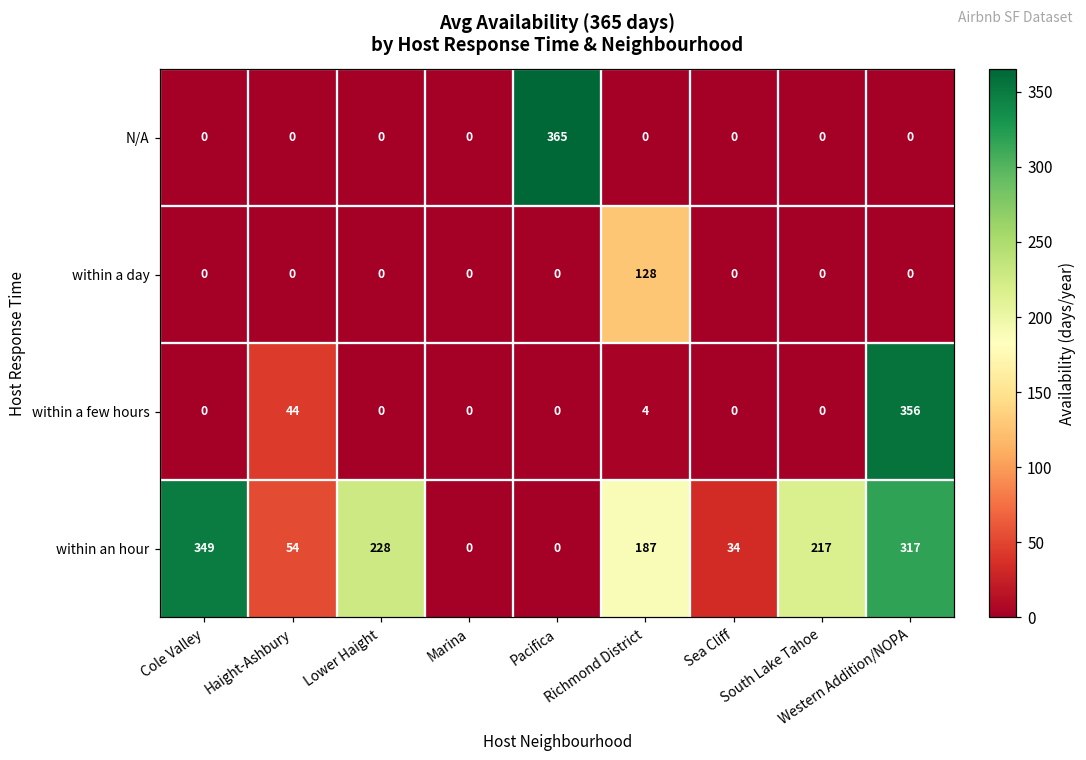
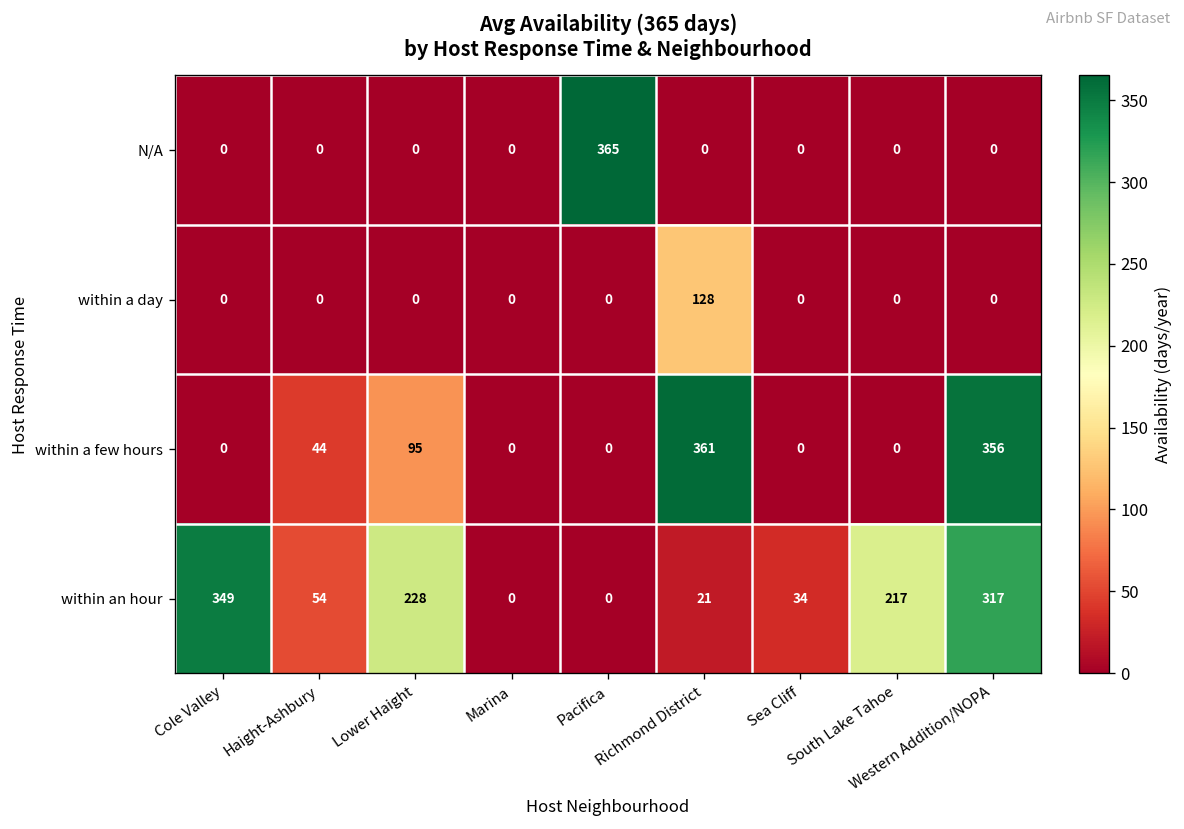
within a few hours, Lower Haight: 0 -> 95
within a few hours, Richmond District: 4 -> 361
within an hour, Richmond District: 187 -> 21
